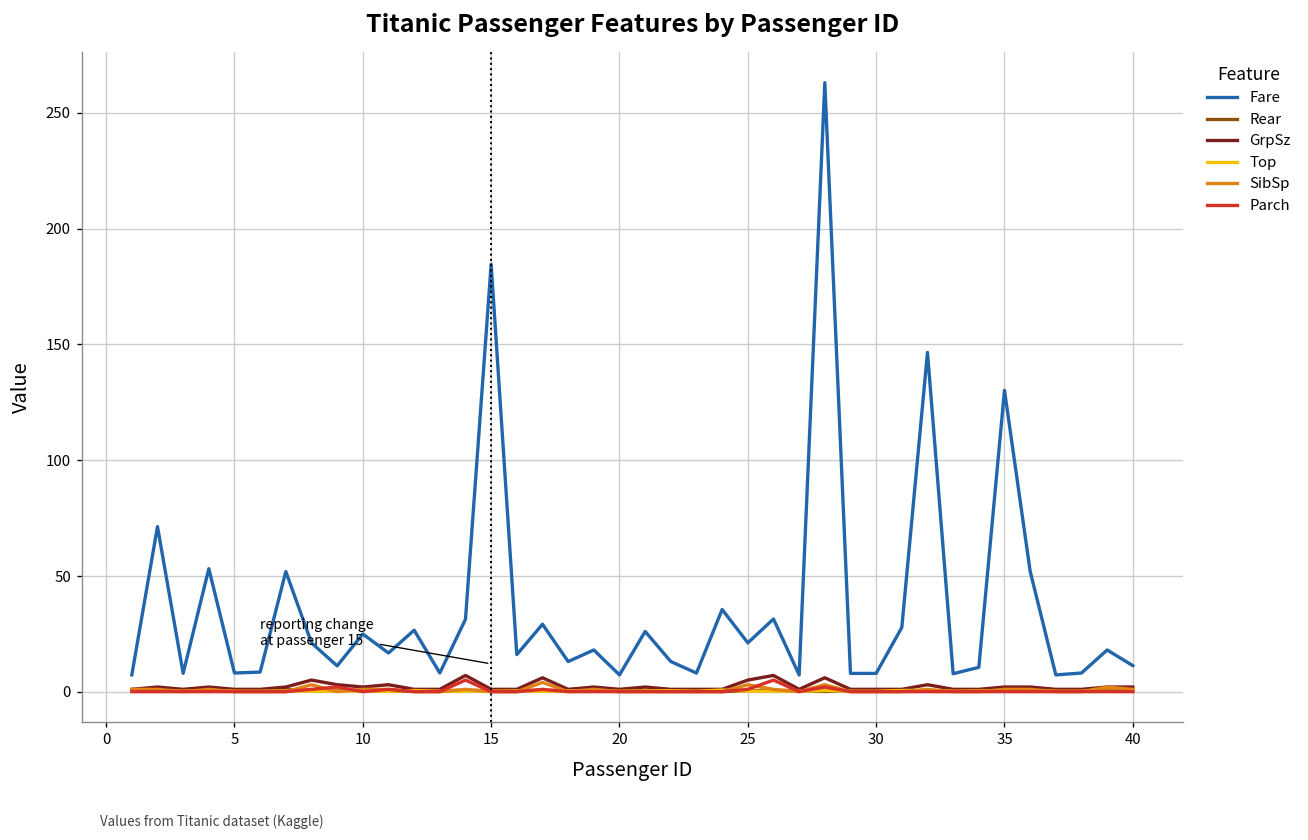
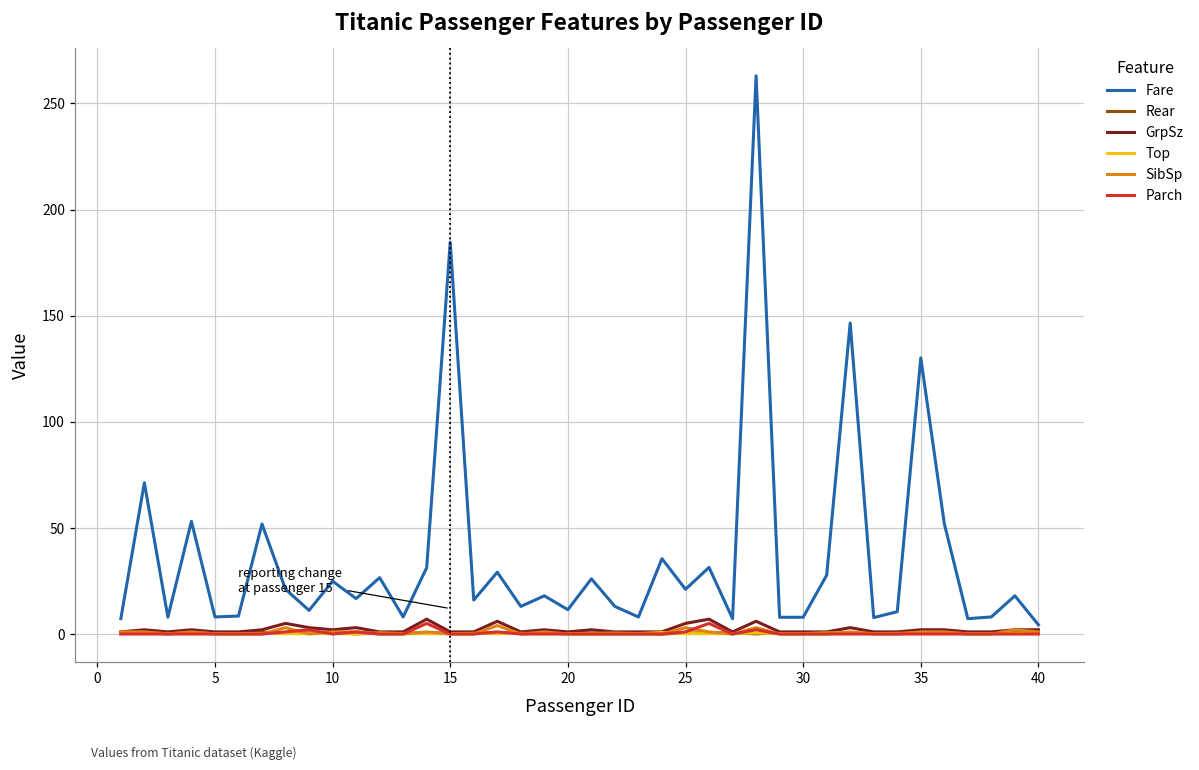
Fare, 20: 7 -> 11
Fare, 40: 11 -> 4
